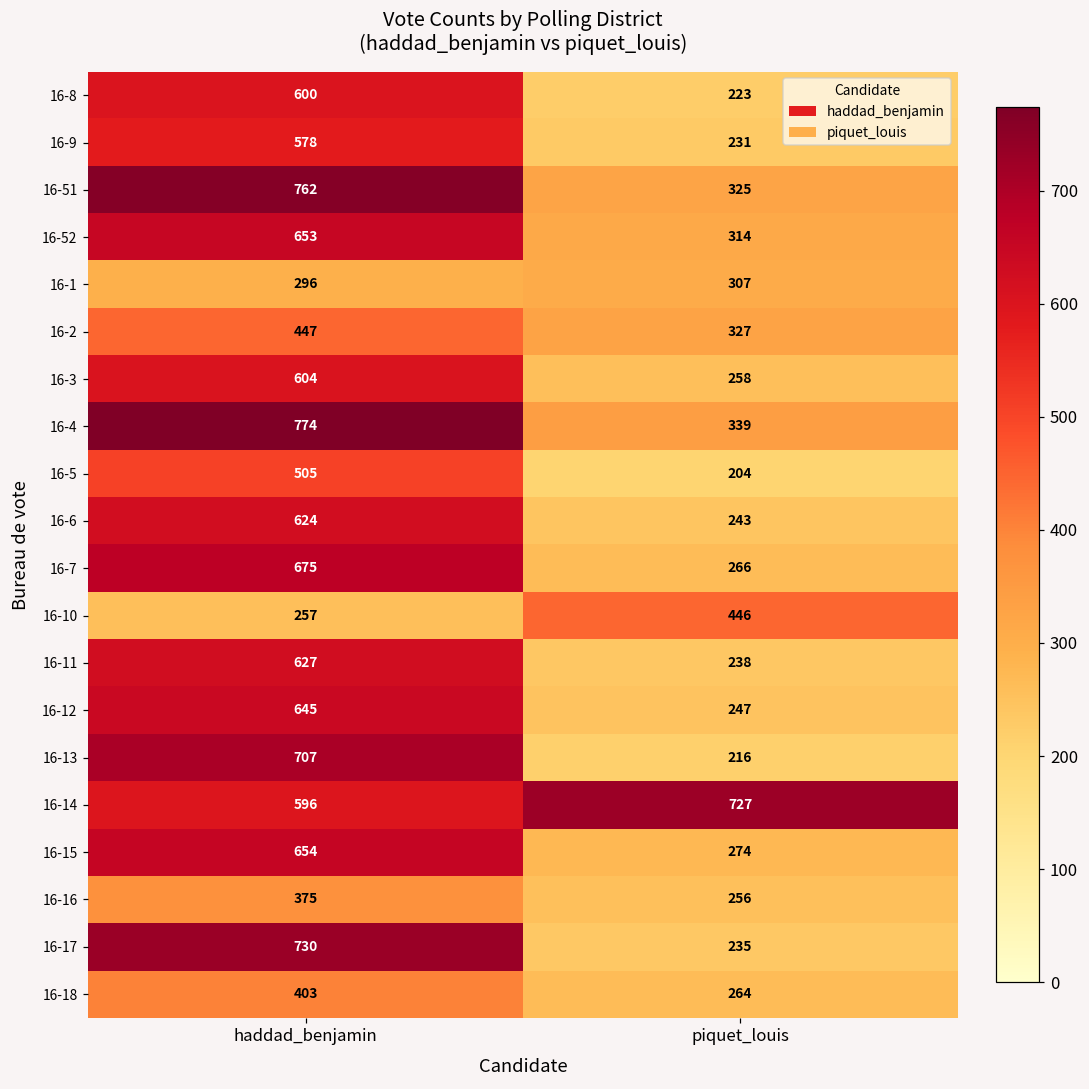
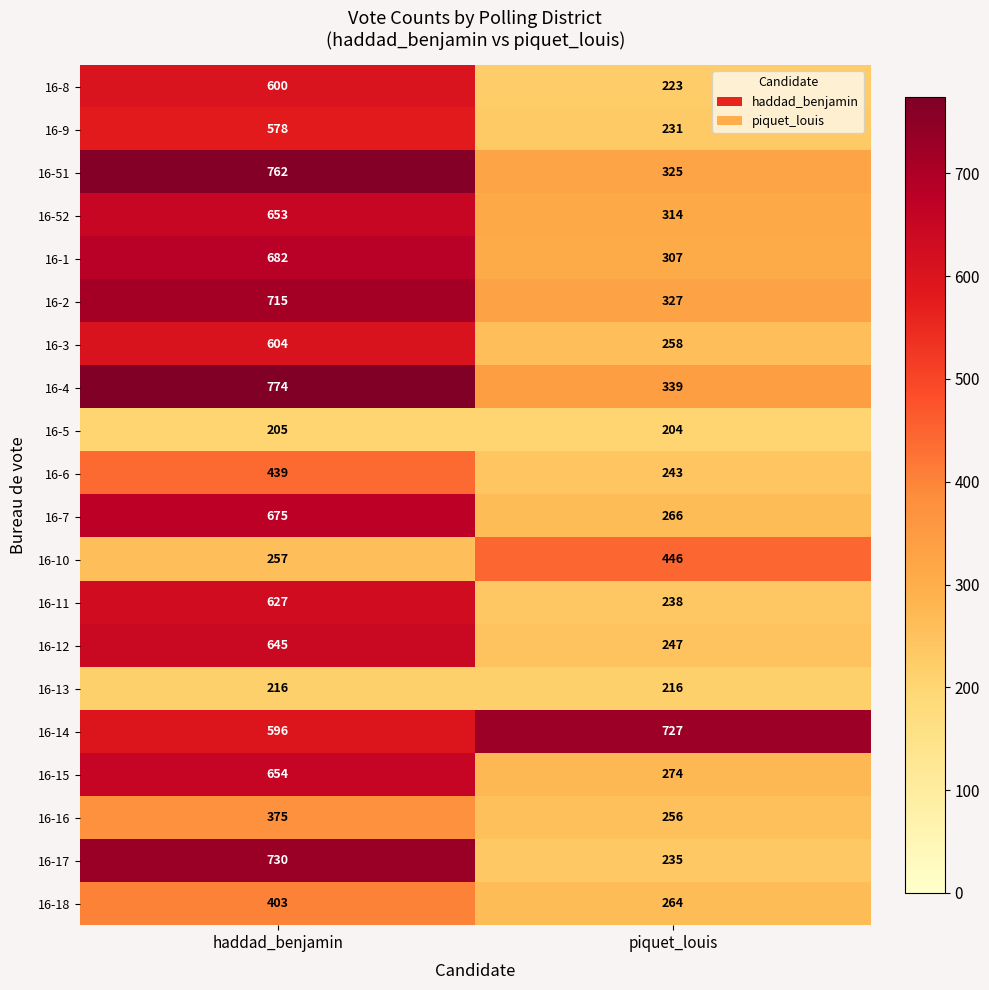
16-1, haddad_benjamin: 296 -> 682
16-2, haddad_benjamin: 447 -> 715
16-5, haddad_benjamin: 505 -> 205
16-6, haddad_benjamin: 624 -> 439
16-13, haddad_benjamin: 707 -> 216
